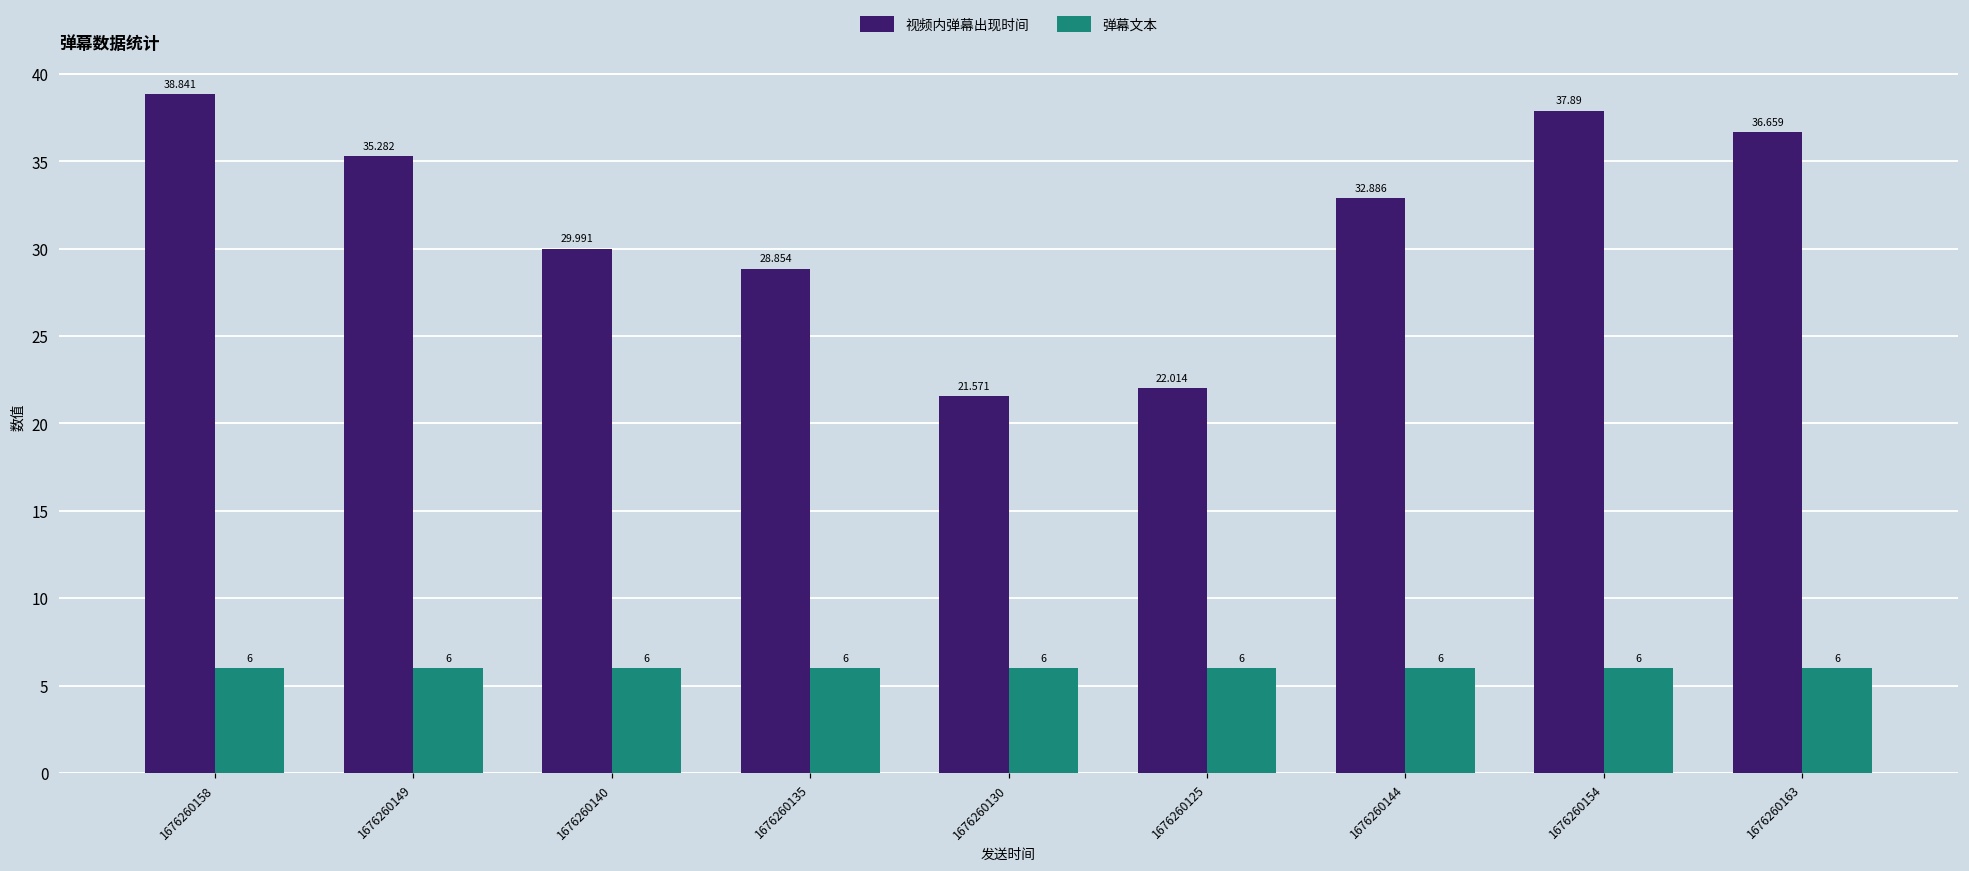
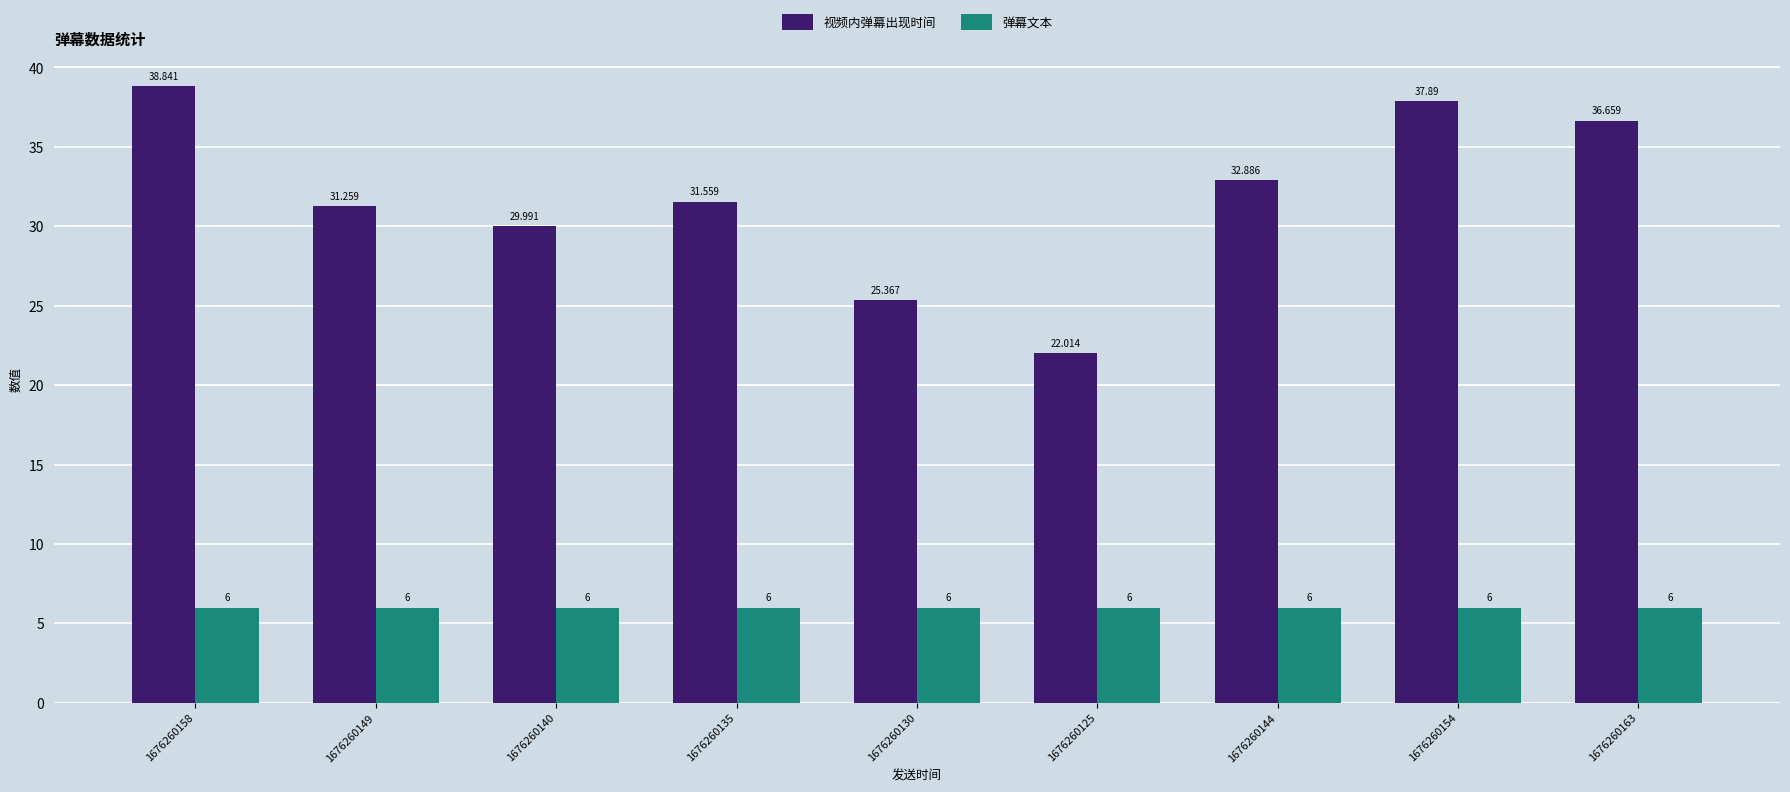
视频内弹幕出现时间, 1676260149: 35.282 -> 31.259
视频内弹幕出现时间, 1676260135: 28.854 -> 31.559
视频内弹幕出现时间, 1676260130: 21.571 -> 25.367
